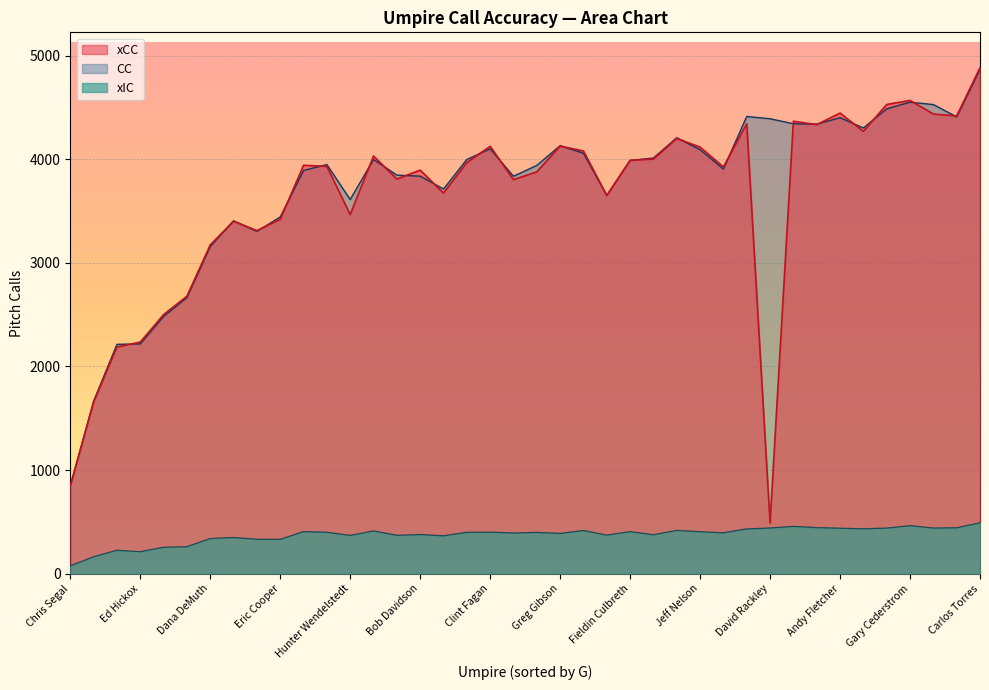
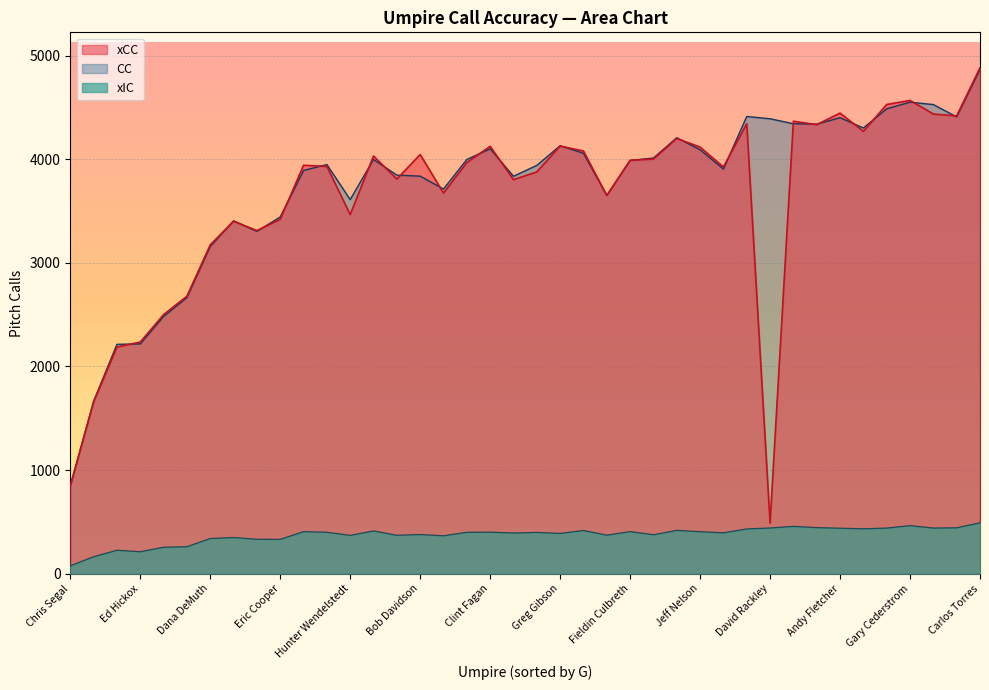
xCC, Bob Davidson: 3900 -> 4050
